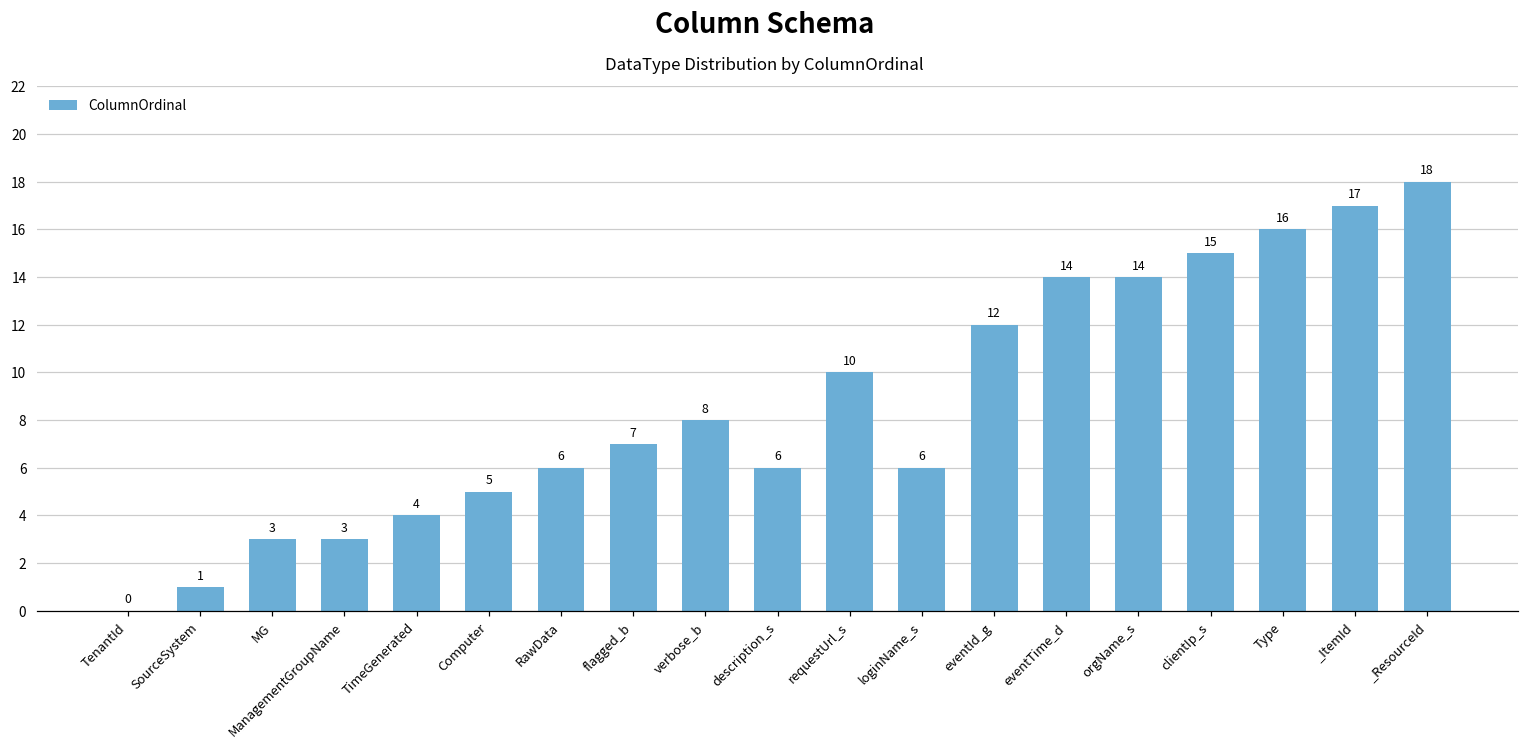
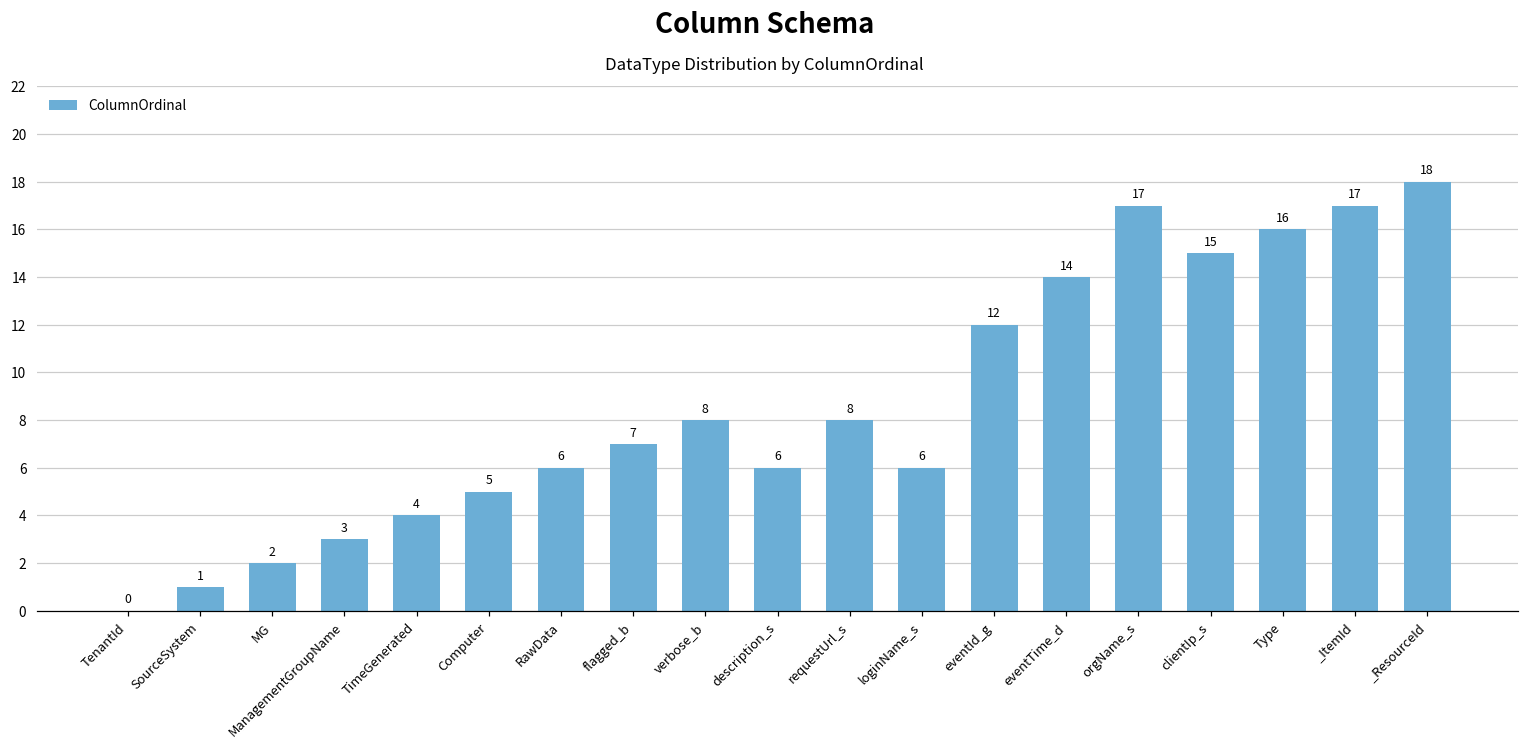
MG: 3 -> 2
requestUrl_s: 10 -> 8
orgName_s: 14 -> 17
